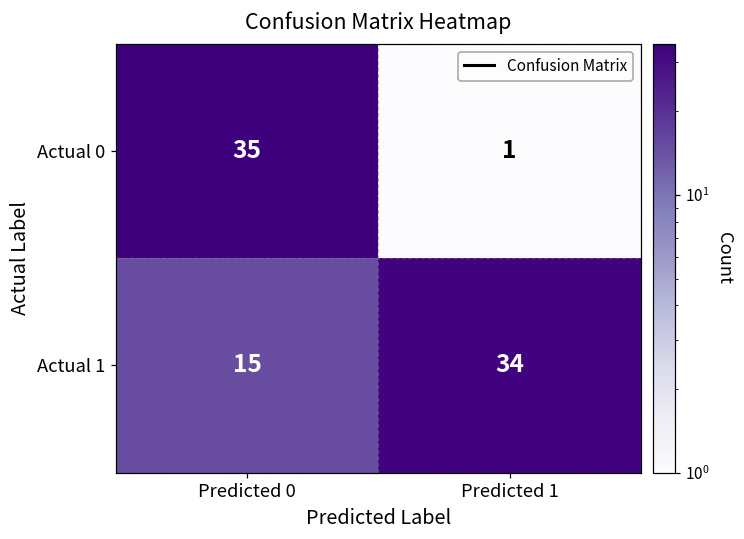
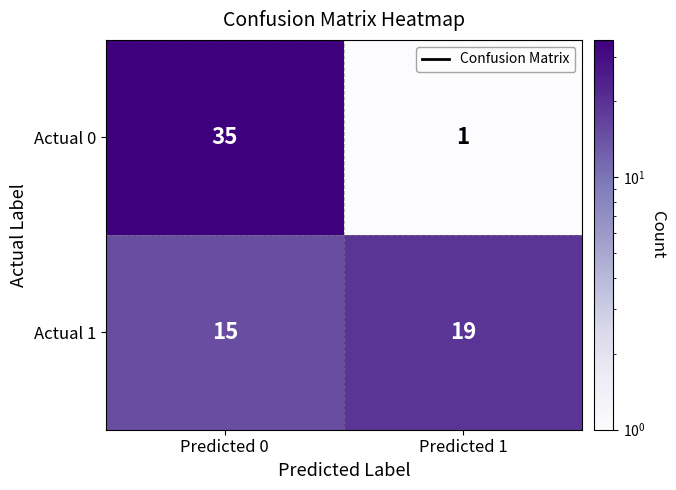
Actual 1, Predicted 1: 34 -> 19
